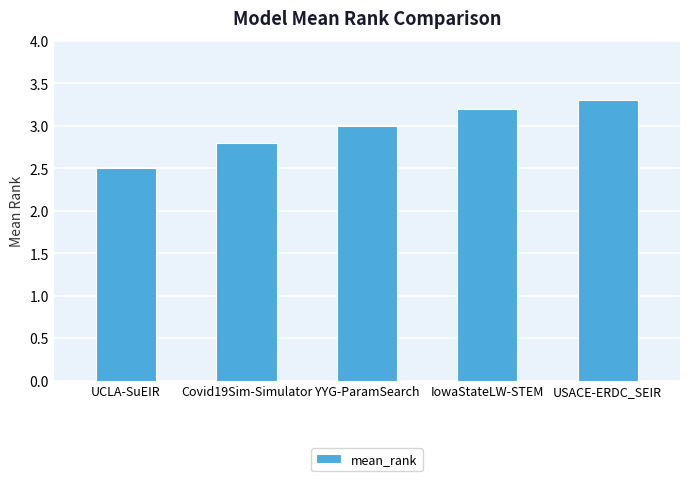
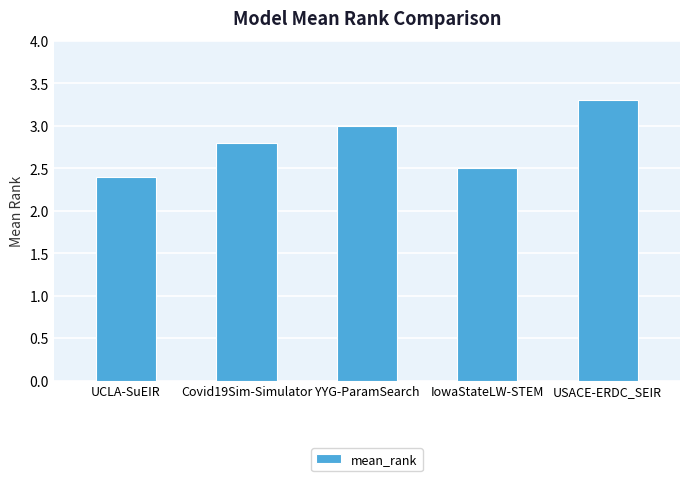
UCLA-SuEIR: 2.5 -> 2.4
IowaStateLW-STEM: 3.2 -> 2.5
